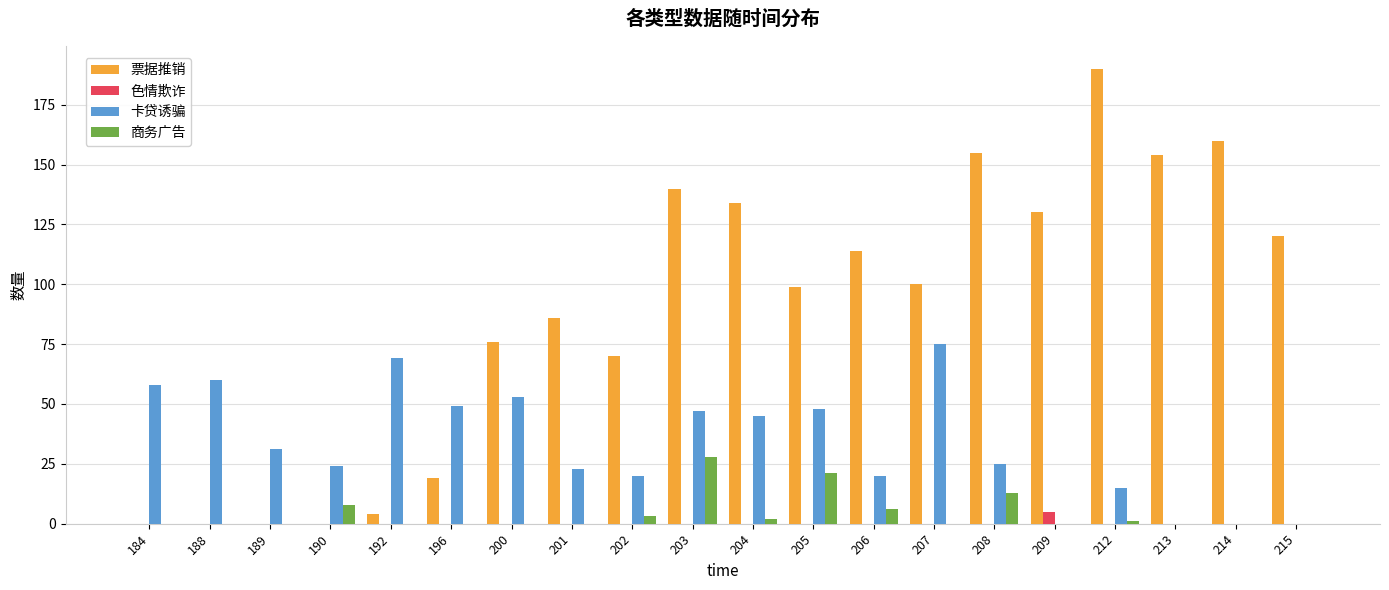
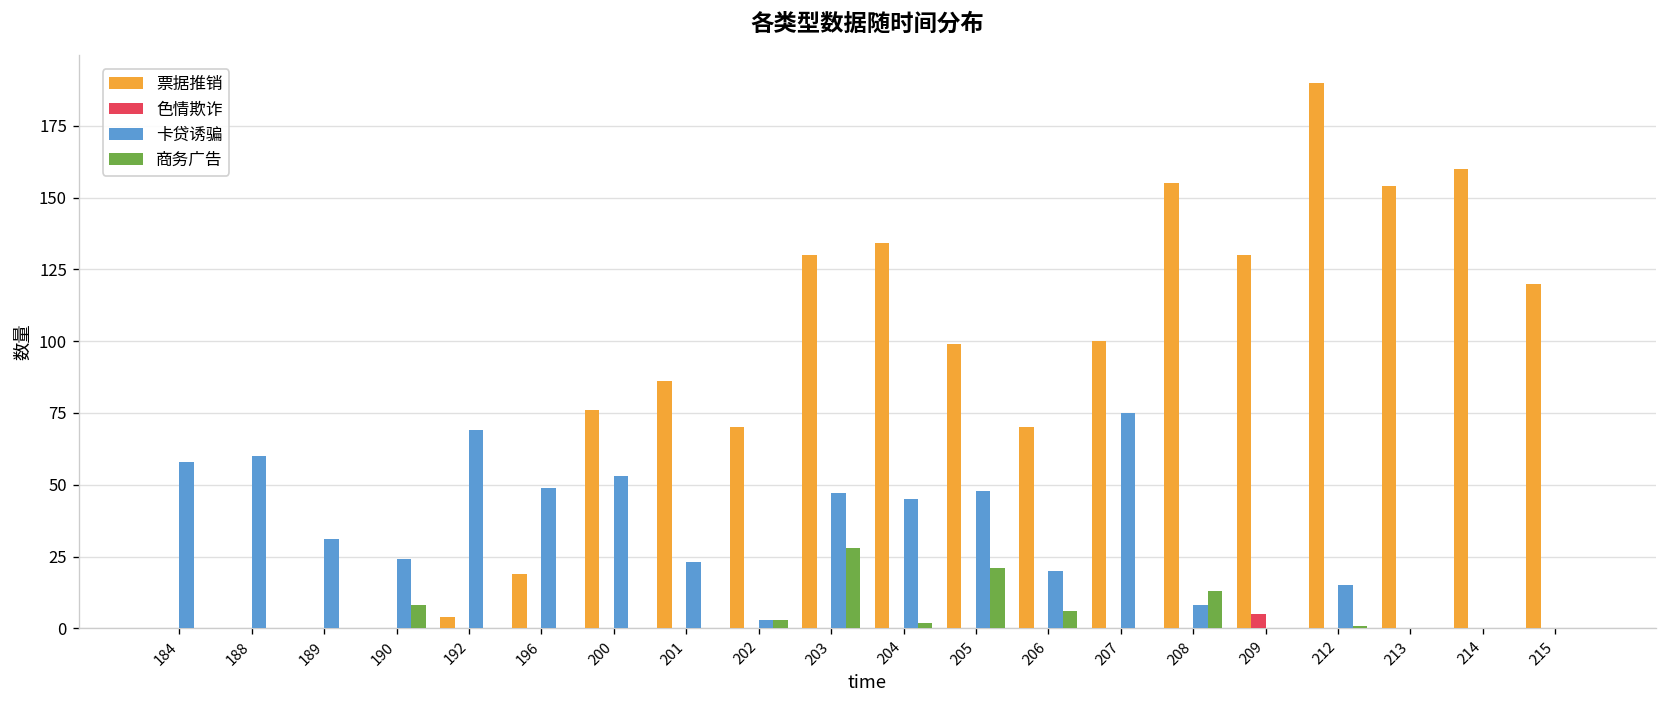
卡贷诱骗, 202: 20 -> 3
票据推销, 203: 140 -> 130
票据推销, 206: 114 -> 70
卡贷诱骗, 208: 25 -> 8
